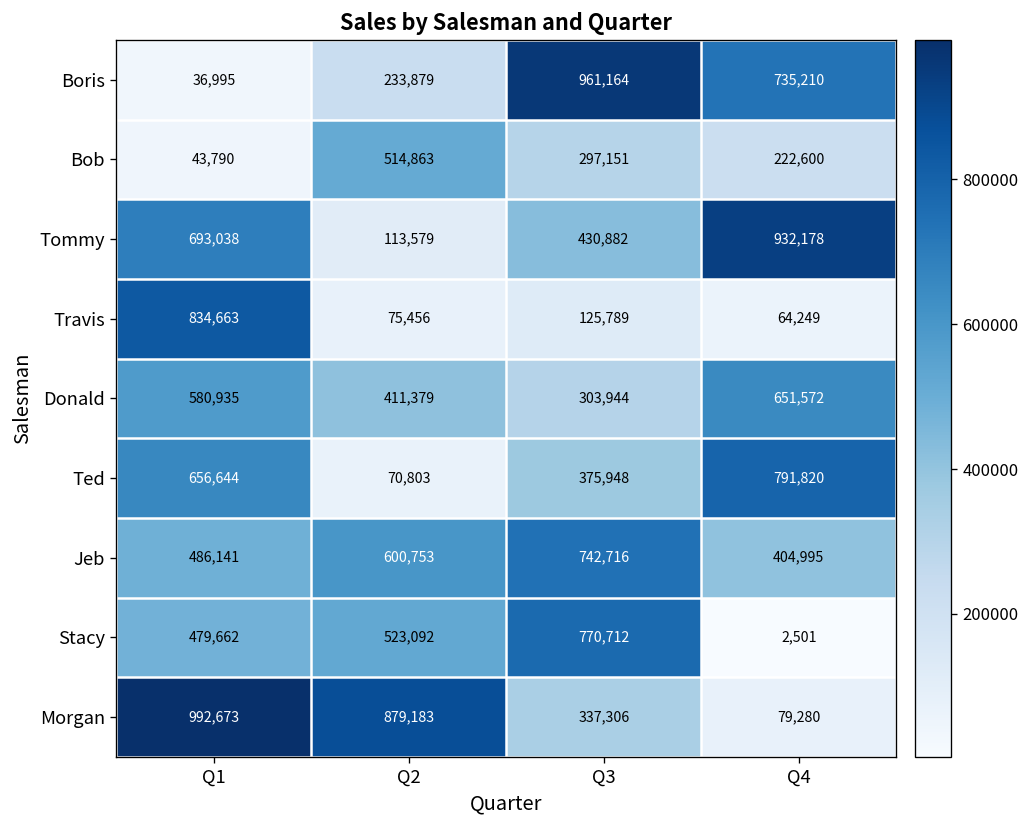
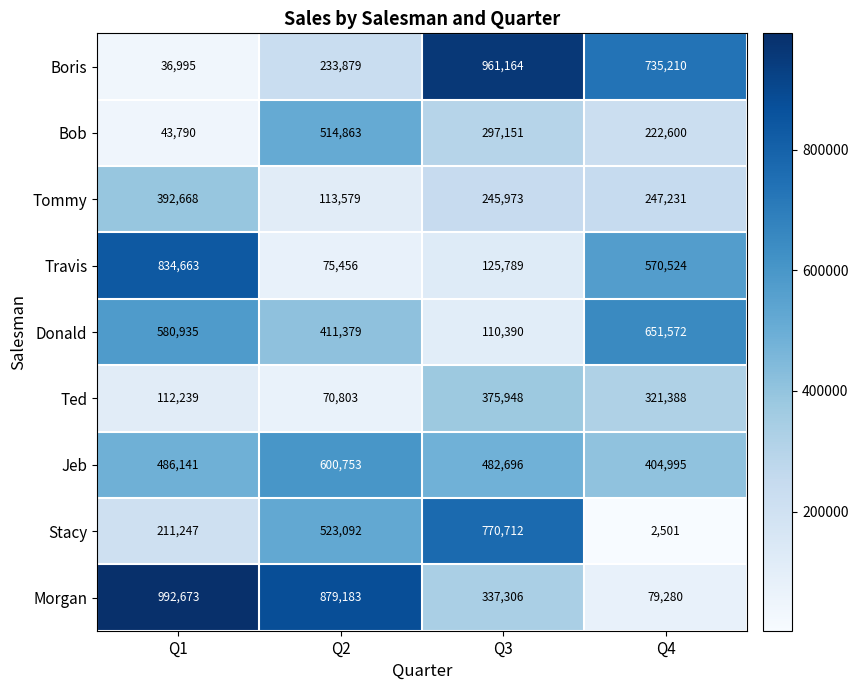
Tommy, Q1: 693,038 -> 392,668
Tommy, Q3: 430,882 -> 245,973
Tommy, Q4: 932,178 -> 247,231
Travis, Q4: 64,249 -> 570,524
Donald, Q3: 303,944 -> 110,390
Ted, Q1: 656,644 -> 112,239
Ted, Q4: 791,820 -> 321,388
Jeb, Q3: 742,716 -> 482,696
Stacy, Q1: 479,662 -> 211,247
